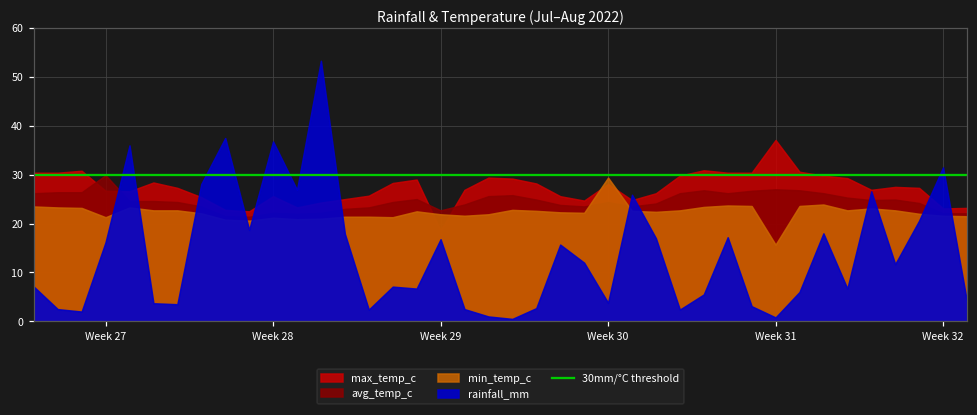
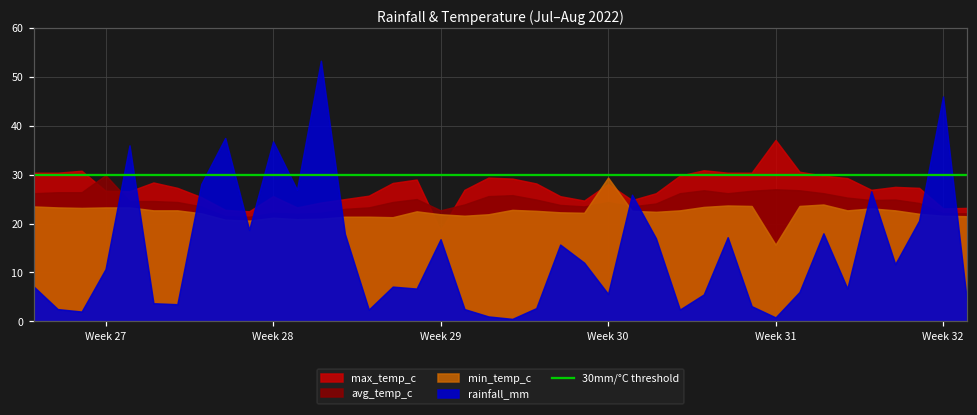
min_temp_c, Week 27: 21 -> 23
rainfall_mm, Week 27: 16 -> 11
rainfall_mm, Week 30: 4 -> 6
rainfall_mm, Week 32: 32 -> 46
